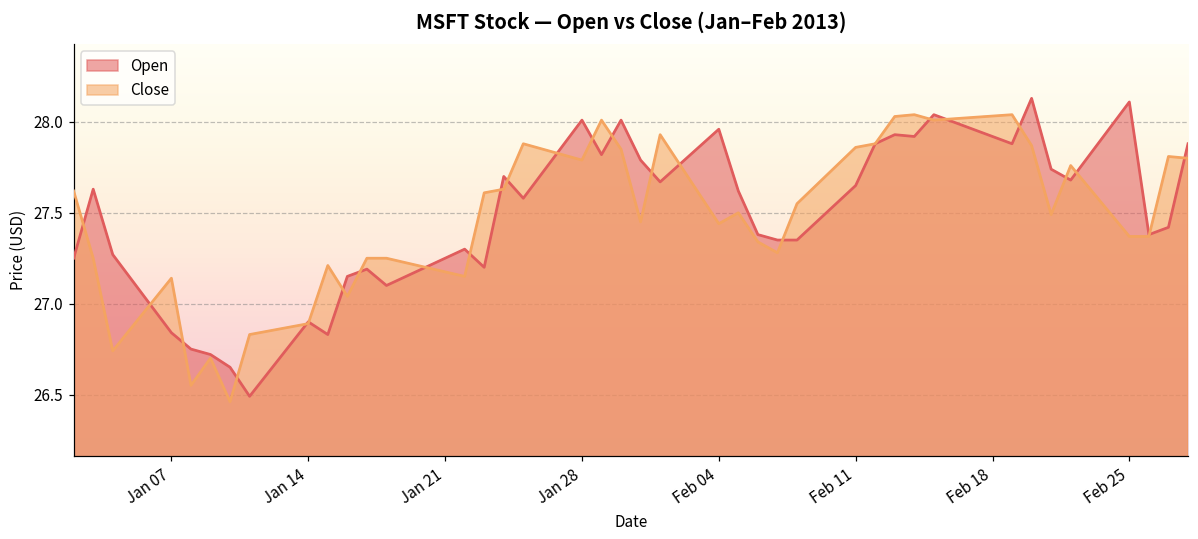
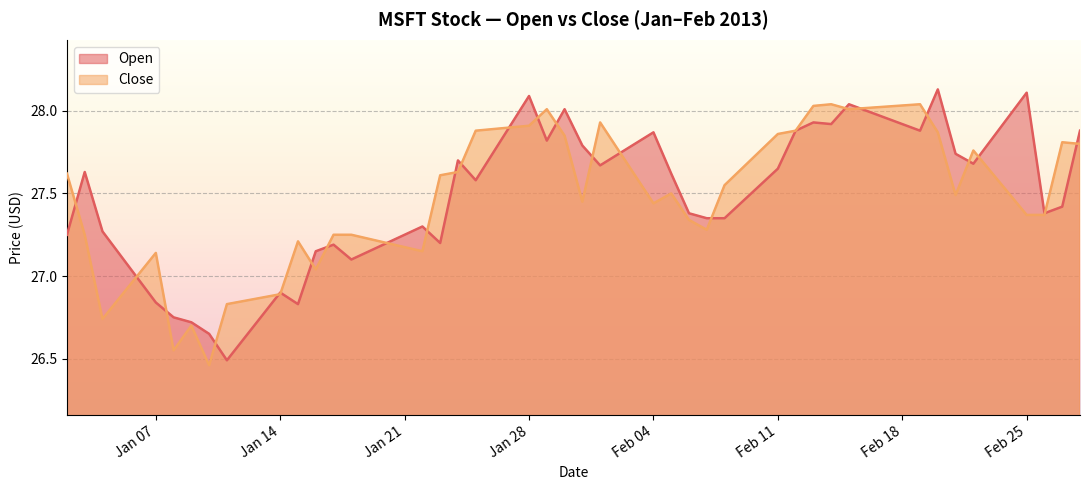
Open, Jan 28: 28.01 -> 28.09
Close, Jan 28: 27.79 -> 27.91
Open, Feb 04: 27.96 -> 27.87
